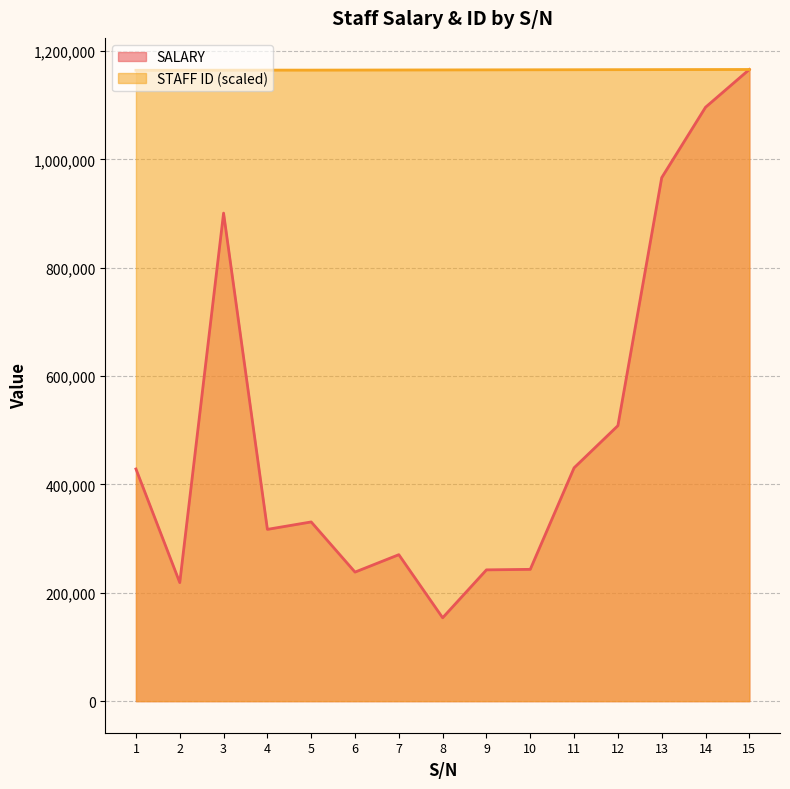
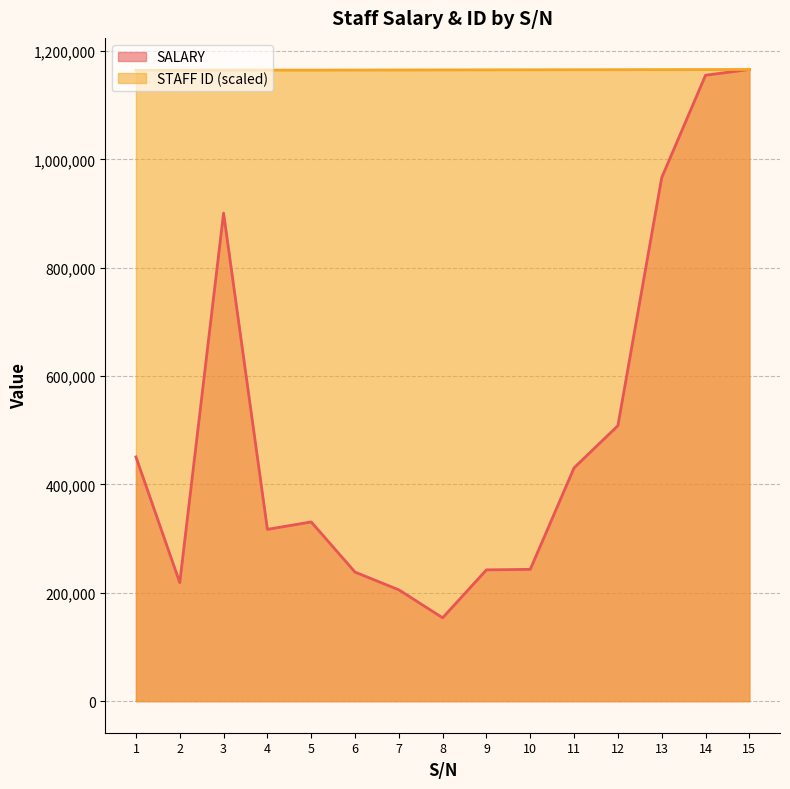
SALARY, 1: 430,000 -> 450,000
SALARY, 7: 270,000 -> 210,000
SALARY, 14: 1,100,000 -> 1,160,000
